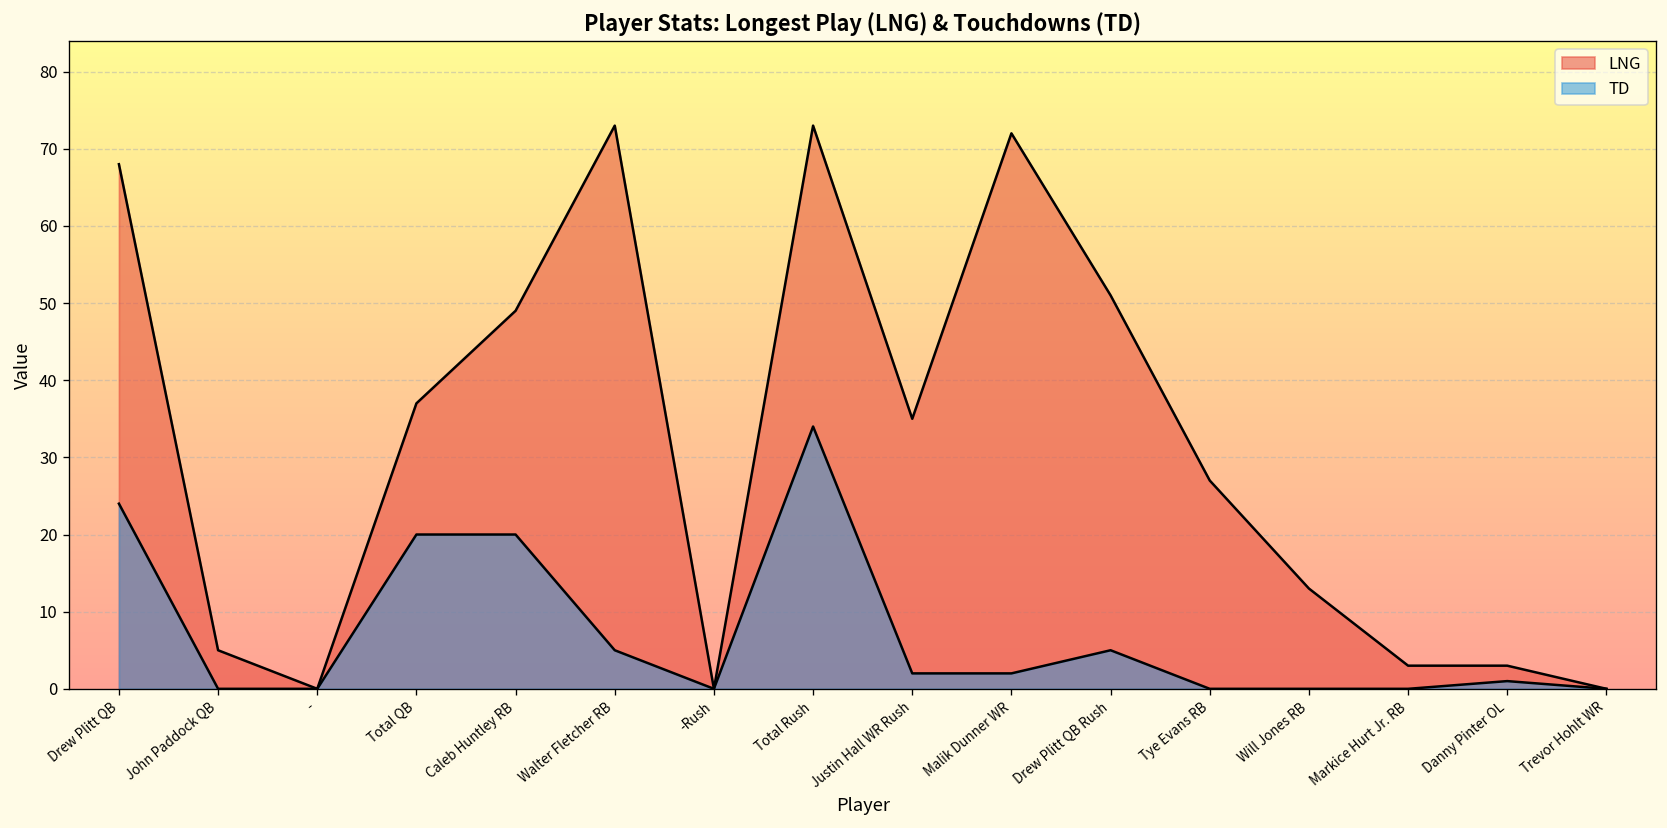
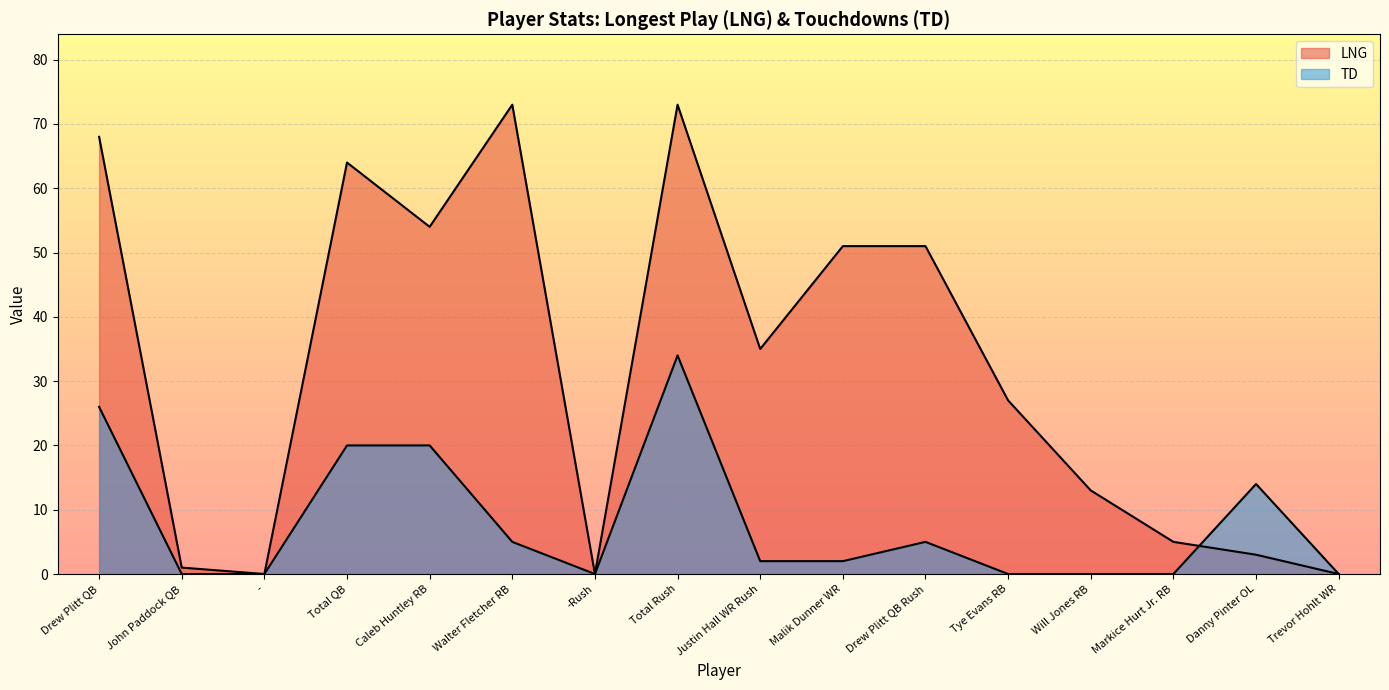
TD, Drew Plitt QB: 24 -> 26
LNG, John Paddock QB: 5 -> 1
LNG, Total QB: 37 -> 64
LNG, Caleb Huntley RB: 49 -> 54
LNG, Malik Dunner WR: 72 -> 51
LNG, Markice Hurt Jr. RB: 3 -> 5
TD, Danny Pinter OL: 1 -> 14
